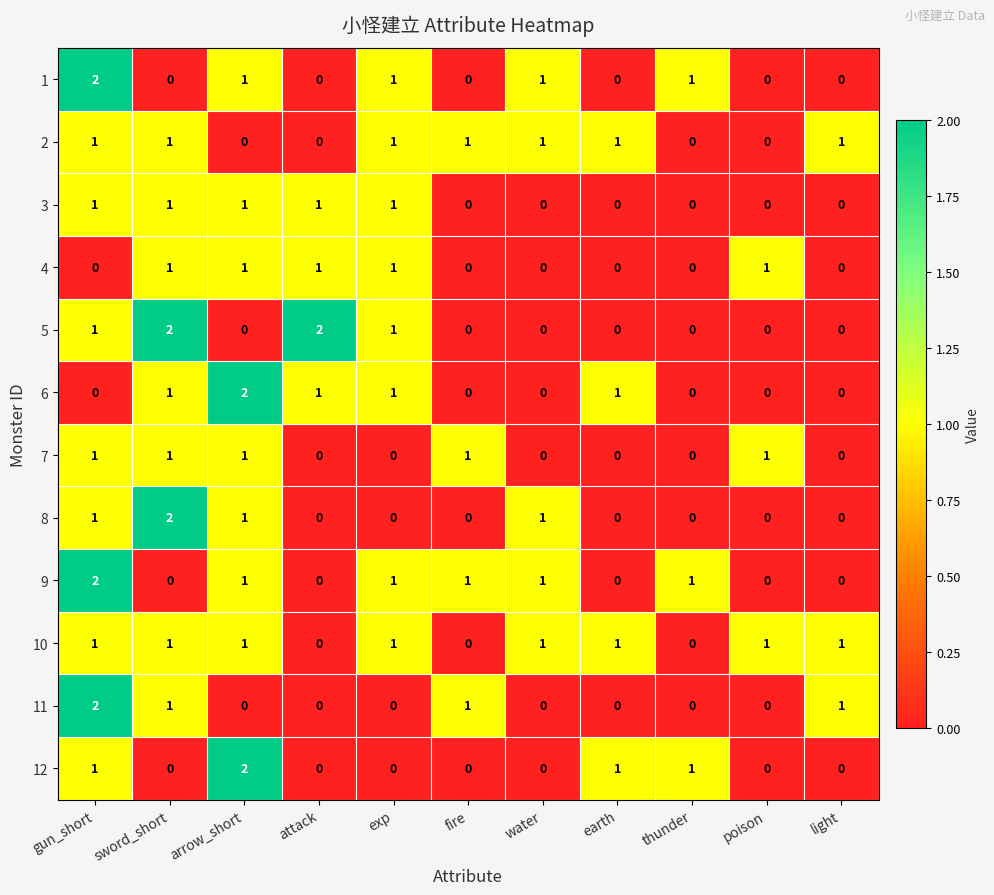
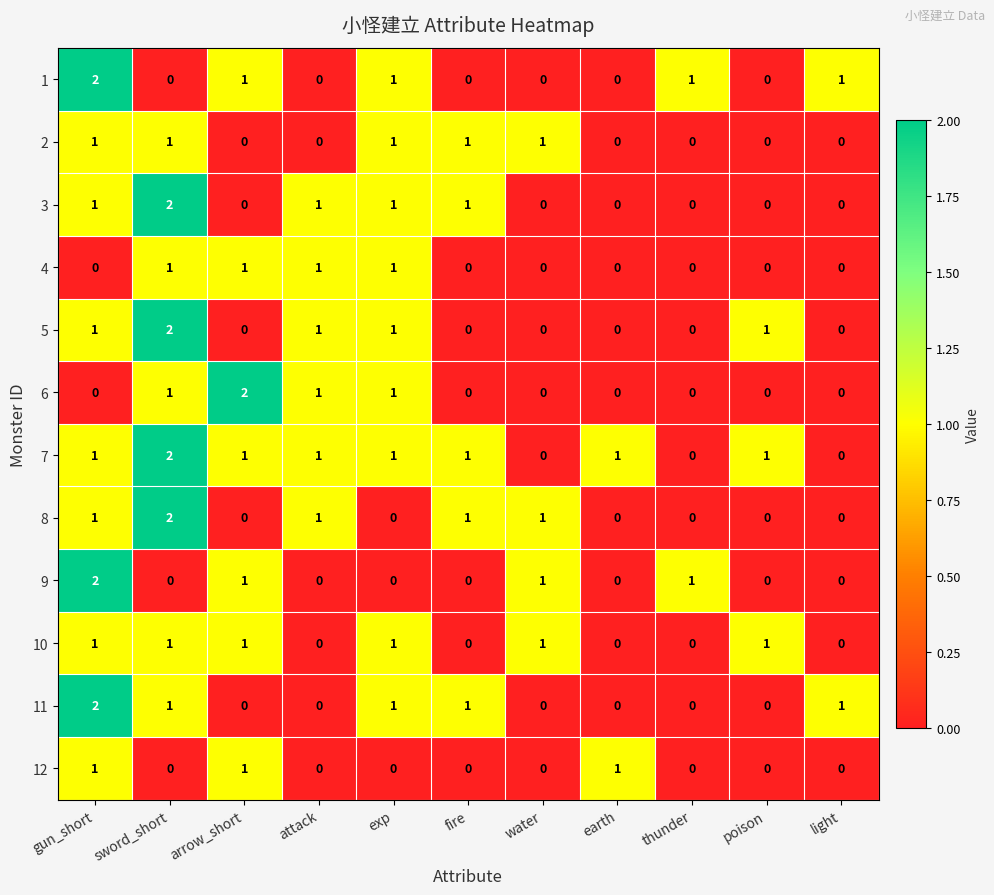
1, water: 1 -> 0
1, light: 0 -> 1
2, earth: 1 -> 0
2, light: 1 -> 0
3, sword_short: 1 -> 2
3, arrow_short: 1 -> 0
3, fire: 0 -> 1
4, poison: 1 -> 0
5, attack: 2 -> 1
5, poison: 0 -> 1
6, earth: 1 -> 0
7, sword_short: 1 -> 2
7, attack: 0 -> 1
7, exp: 0 -> 1
7, earth: 0 -> 1
8, arrow_short: 1 -> 0
8, attack: 0 -> 1
8, fire: 0 -> 1
9, exp: 1 -> 0
9, fire: 1 -> 0
10, earth: 1 -> 0
10, light: 1 -> 0
11, exp: 0 -> 1
12, arrow_short: 2 -> 1
12, thunder: 1 -> 0
